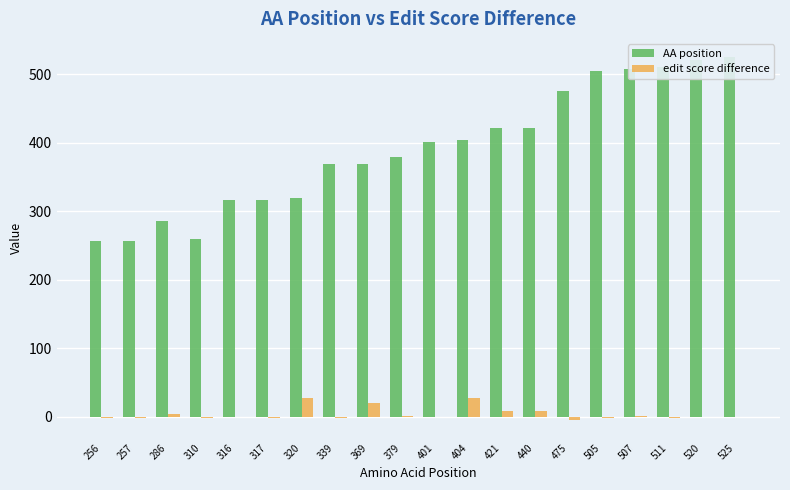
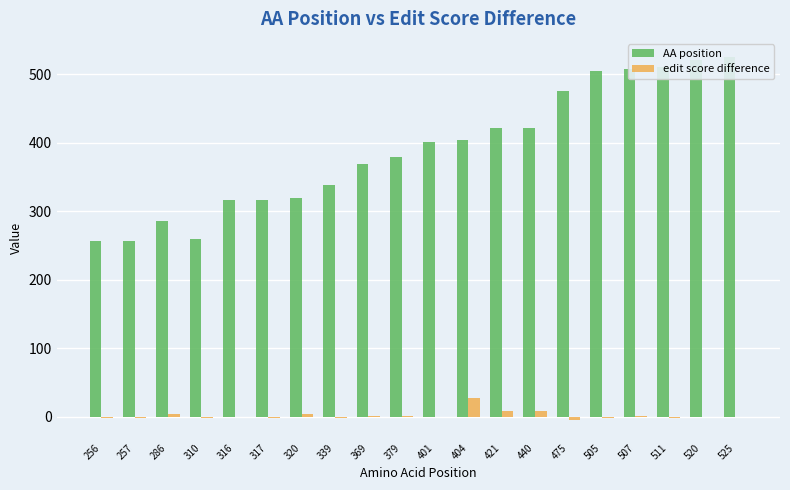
edit score difference, 320: 30 -> 0
AA position, 339: 370 -> 340
edit score difference, 369: 20 -> 0
